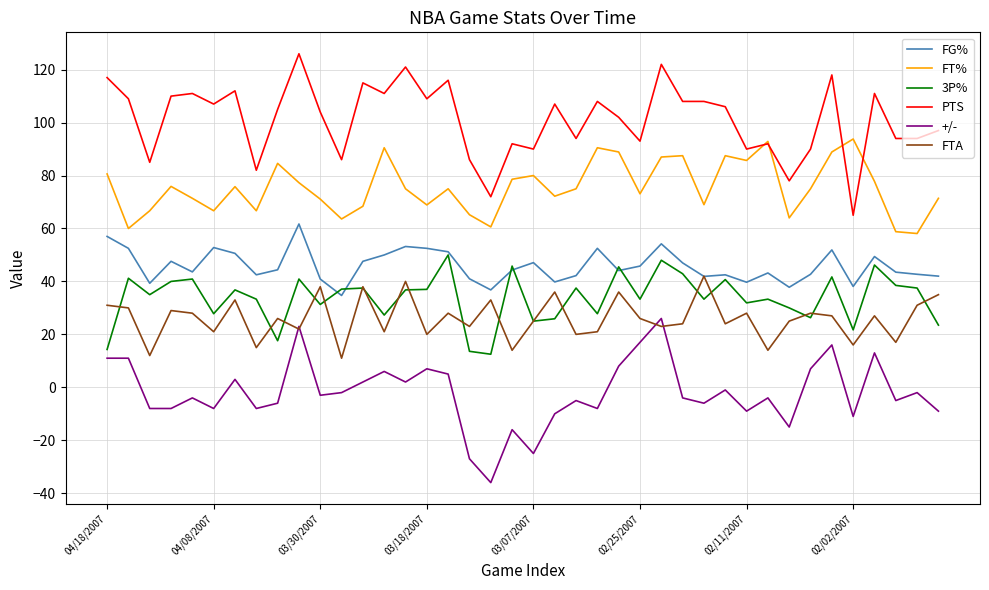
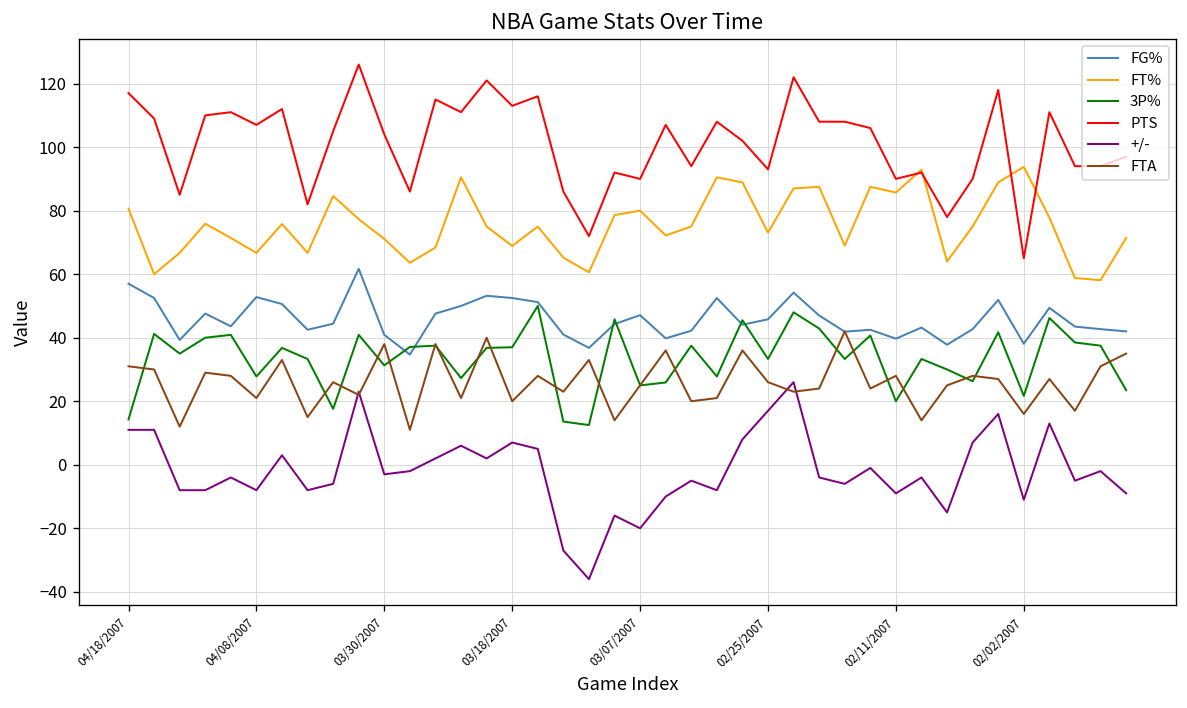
PTS, 03/18/2007: 109 -> 113
+/-, 03/07/2007: -25 -> -20
3P%, 02/11/2007: 32 -> 20
